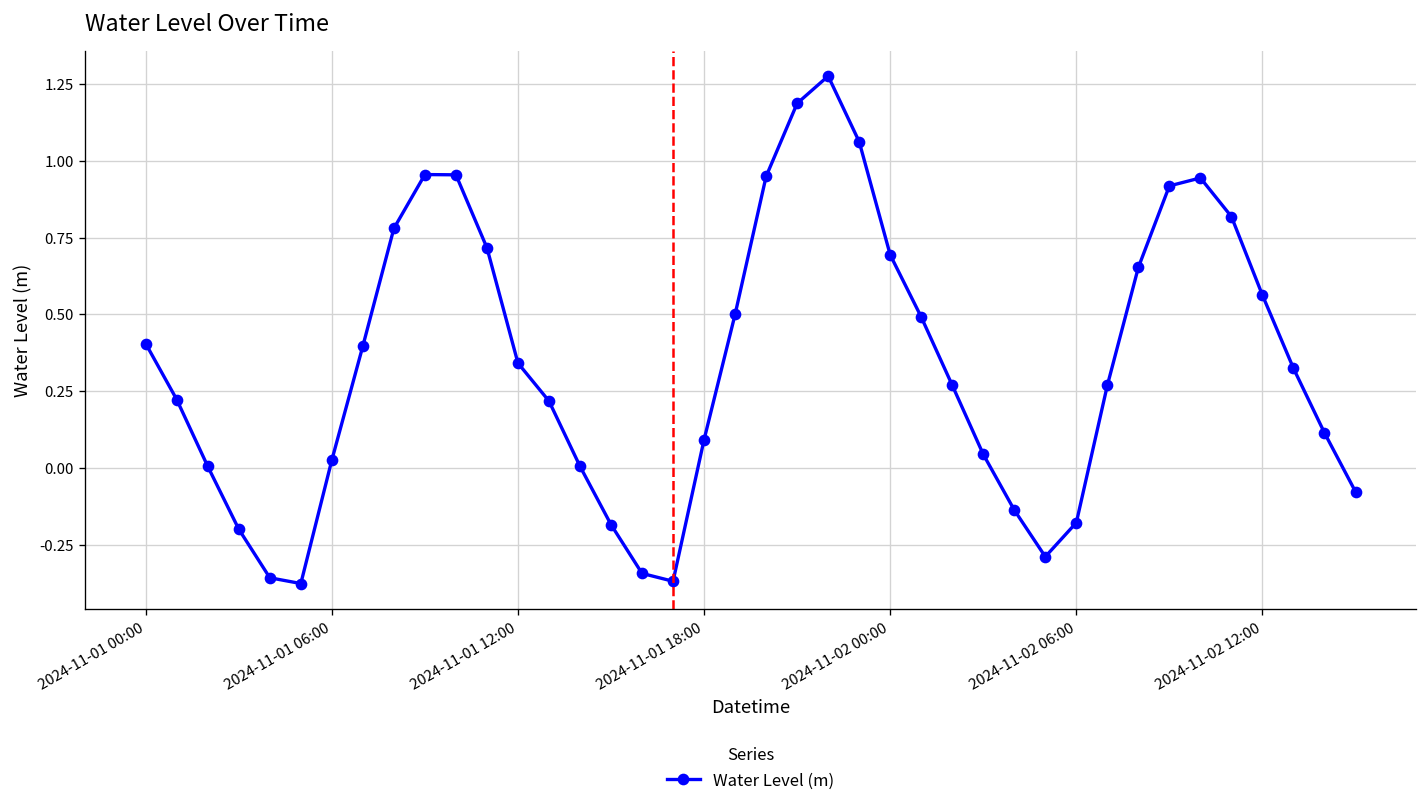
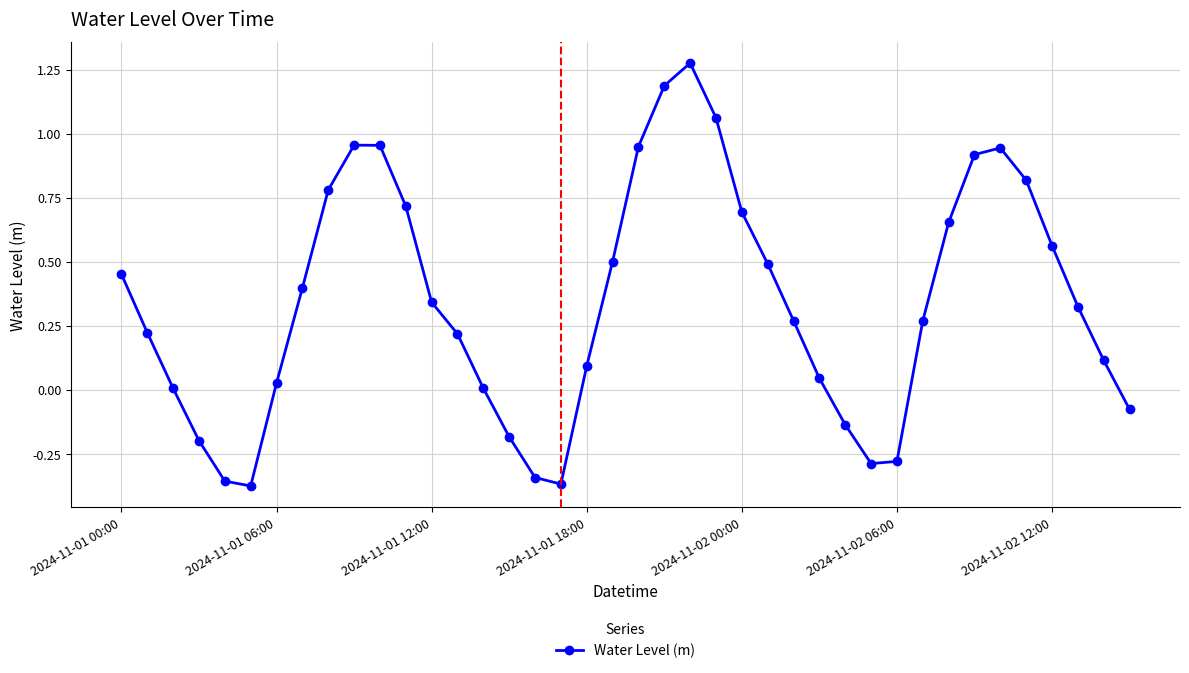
2024-11-01 00:00: 0.40 -> 0.45
2024-11-02 06:00: -0.18 -> -0.28
